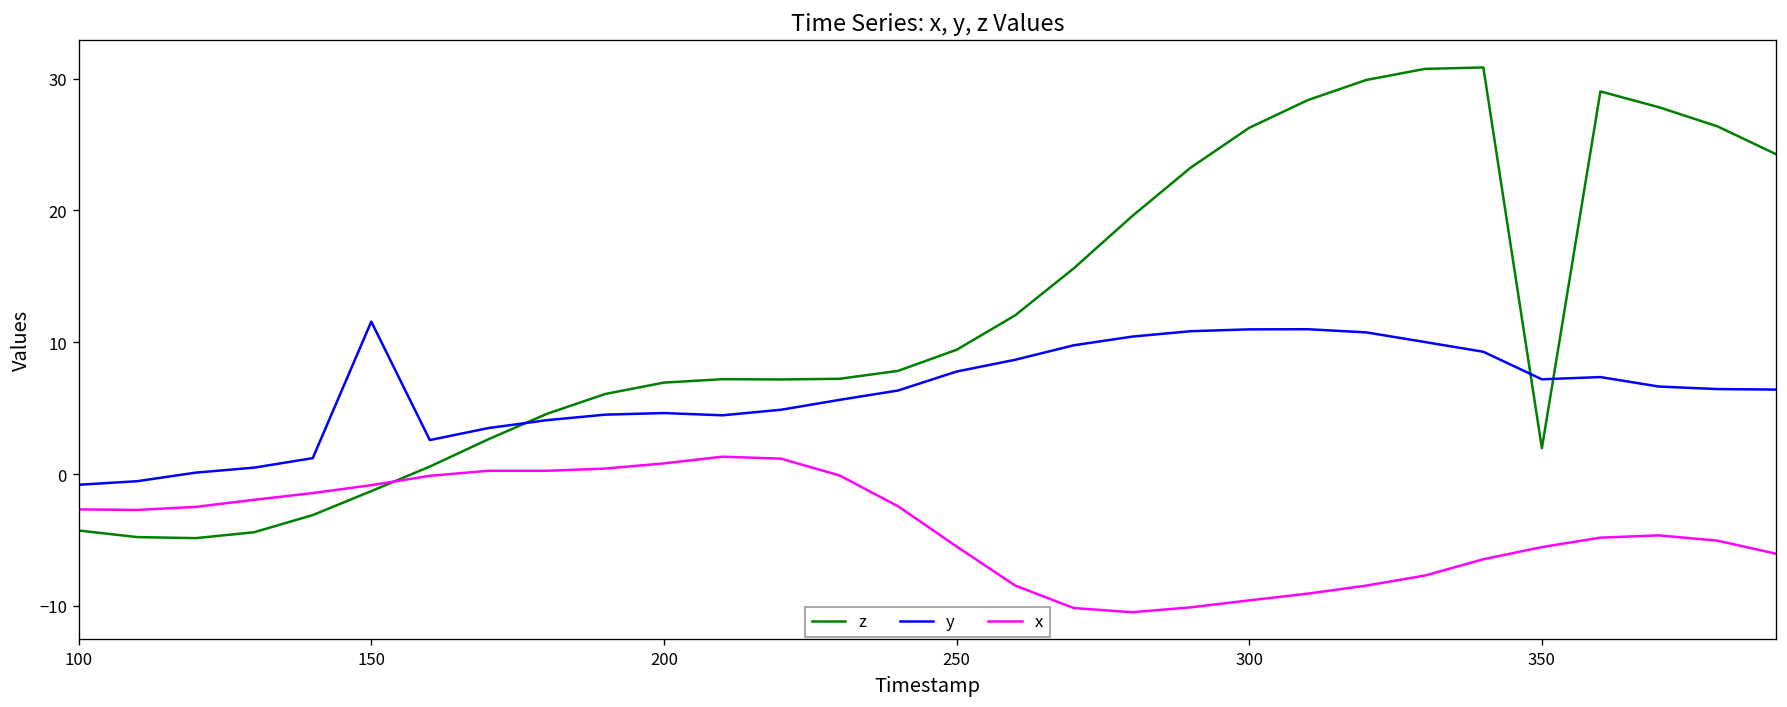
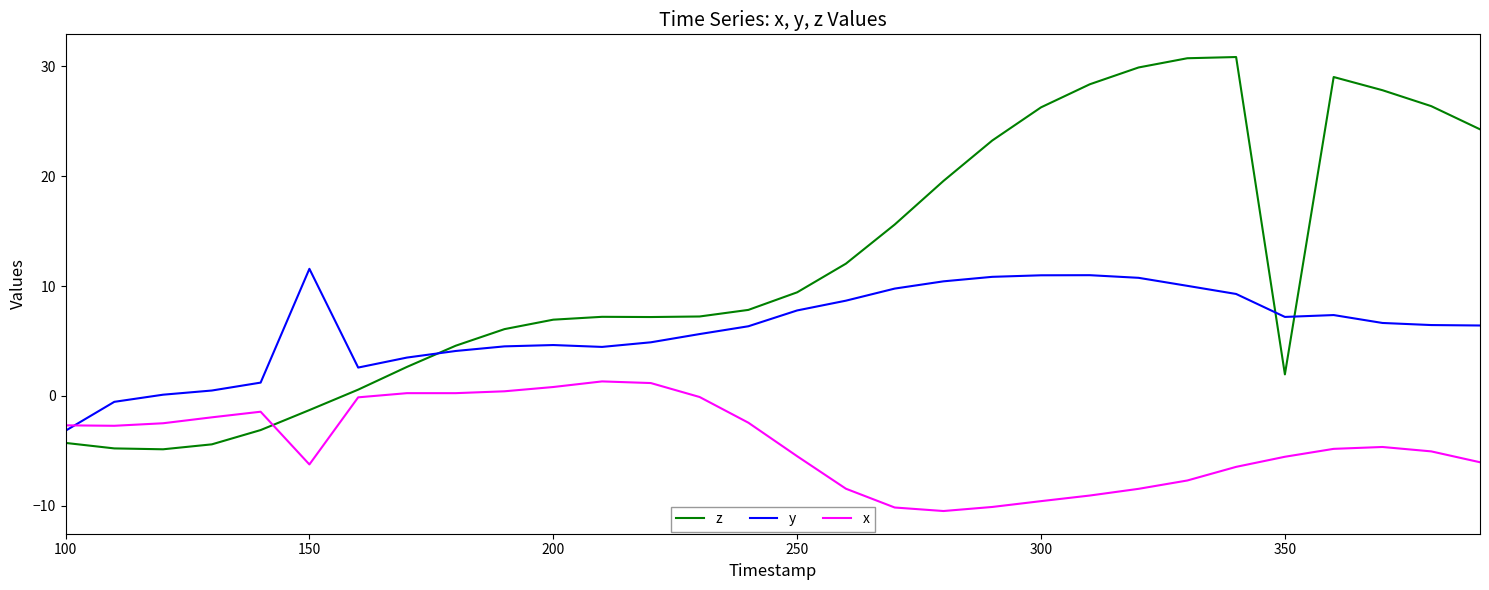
y, 100: -0.8 -> -3.2
x, 150: -0.8 -> -6.2
